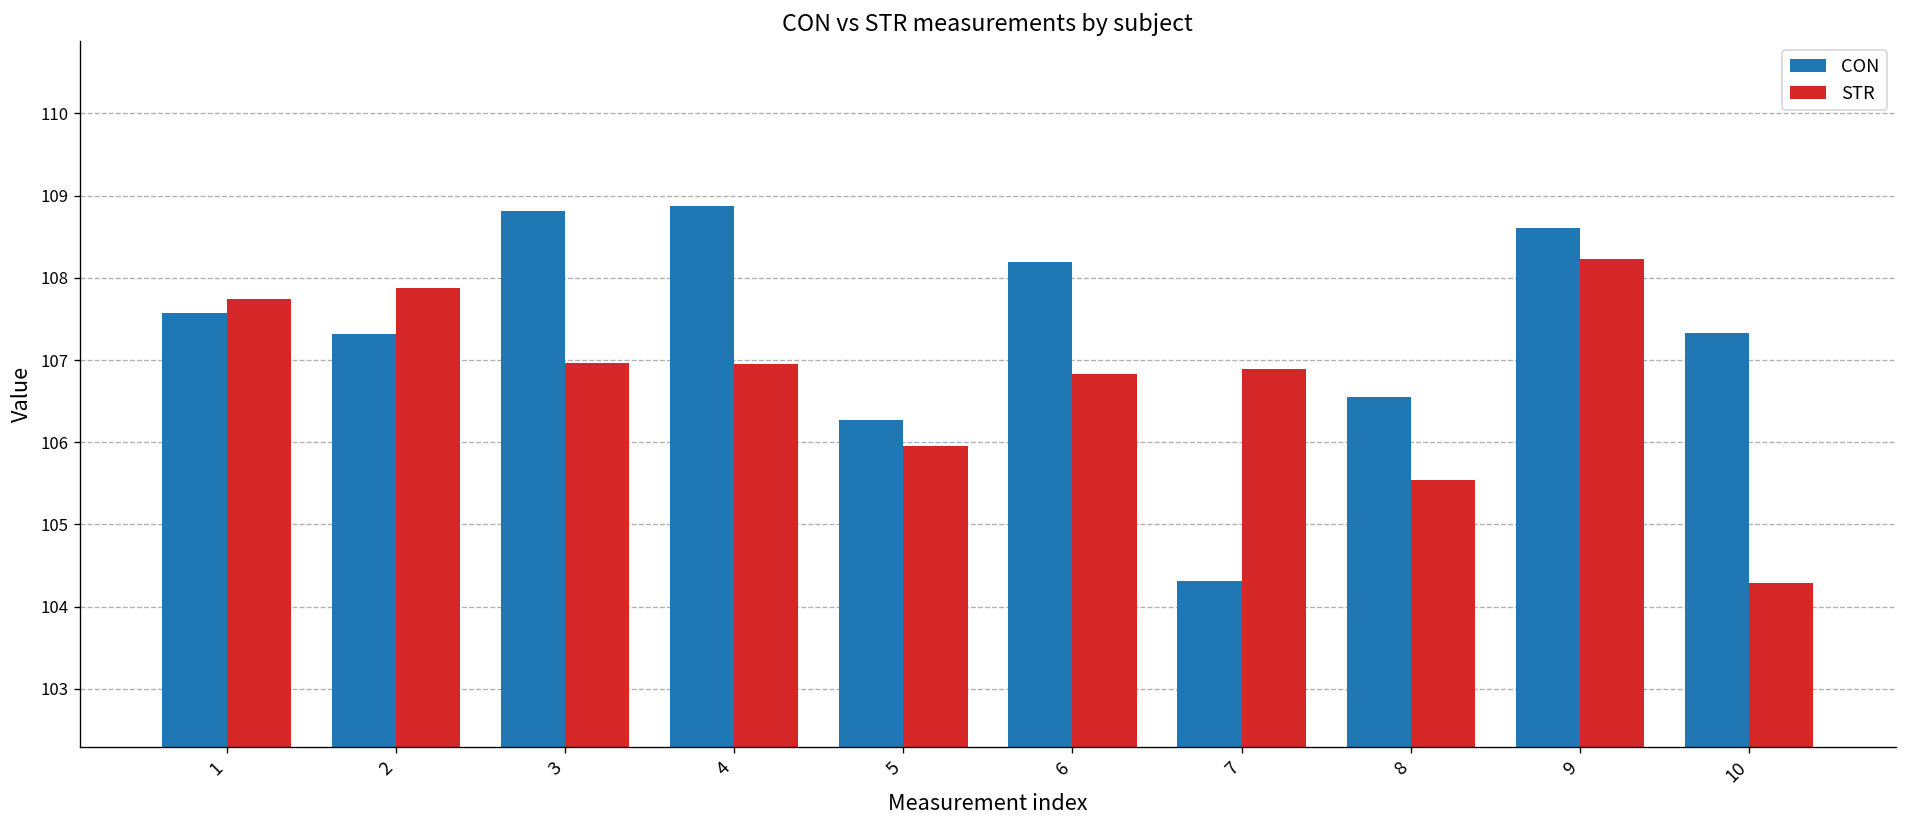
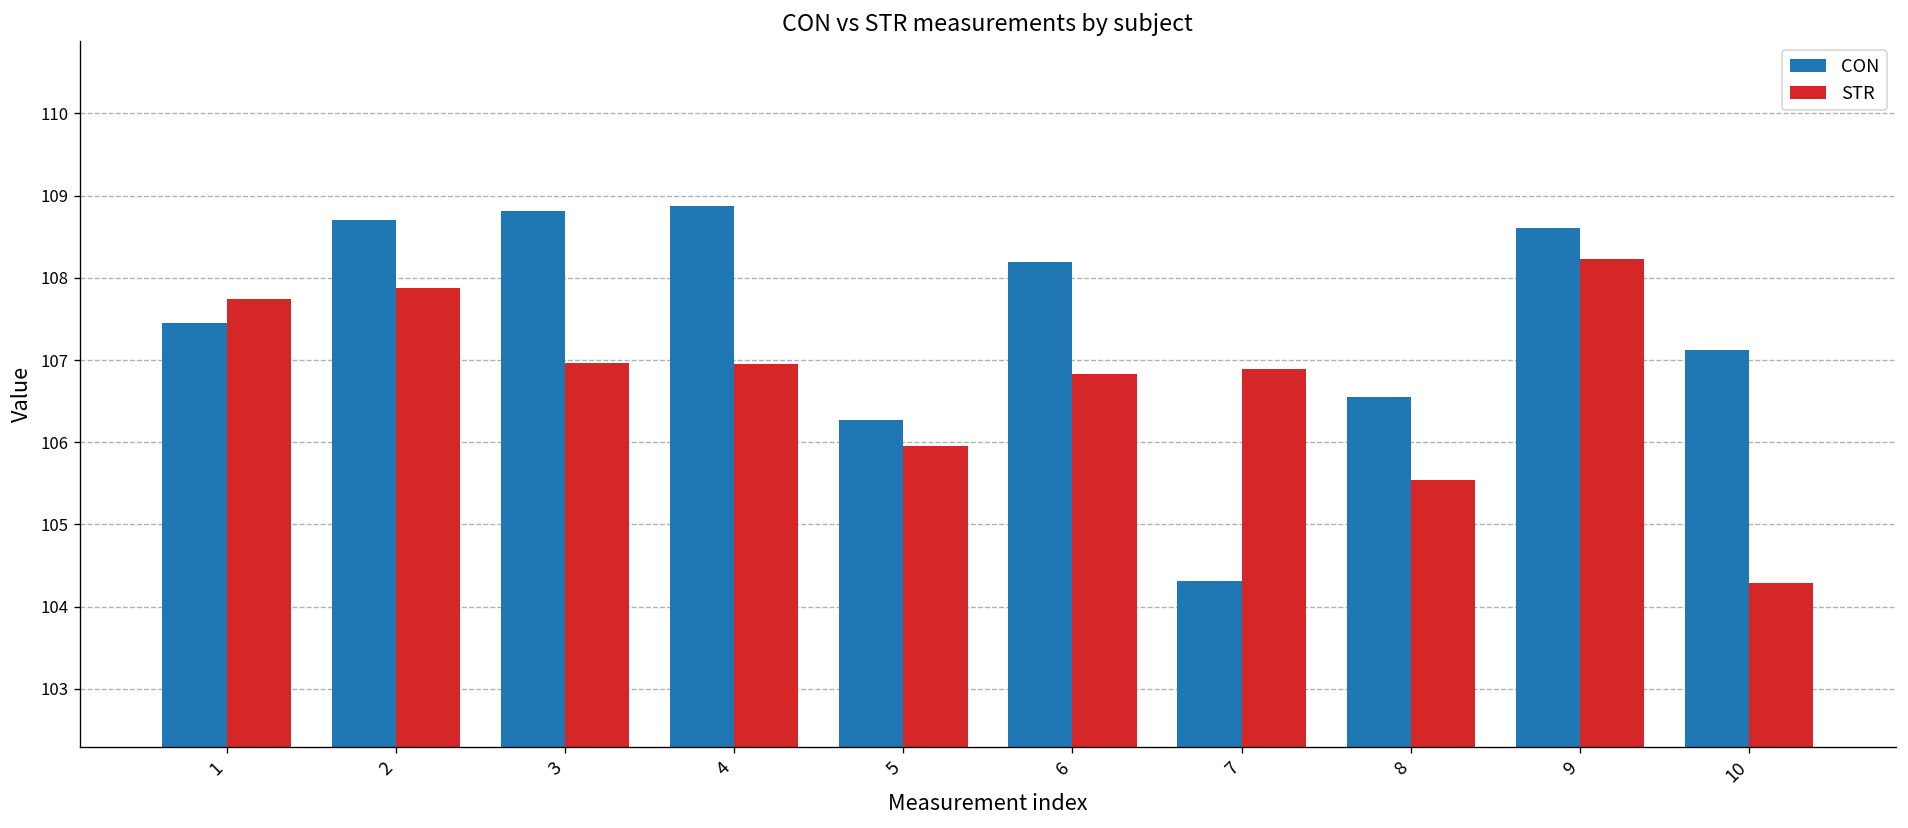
CON, 1: 107.6 -> 107.5
CON, 2: 107.3 -> 108.7
CON, 10: 107.3 -> 107.1
